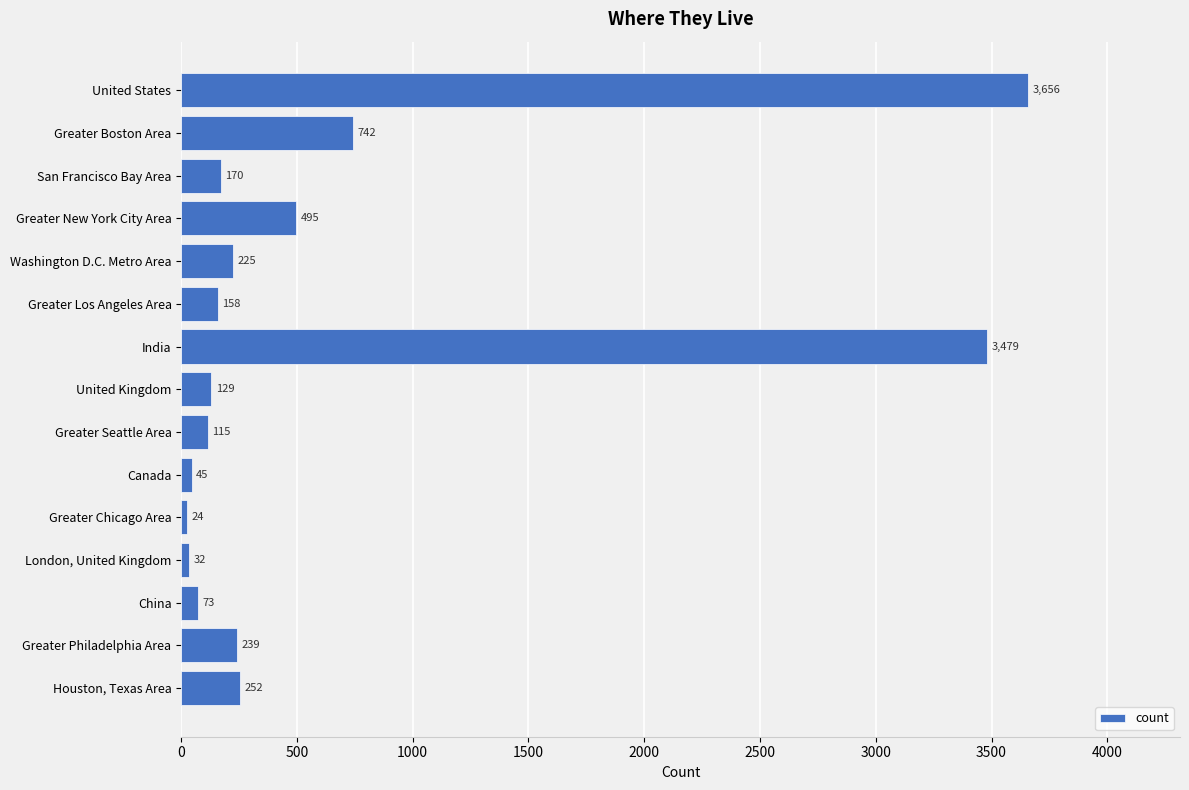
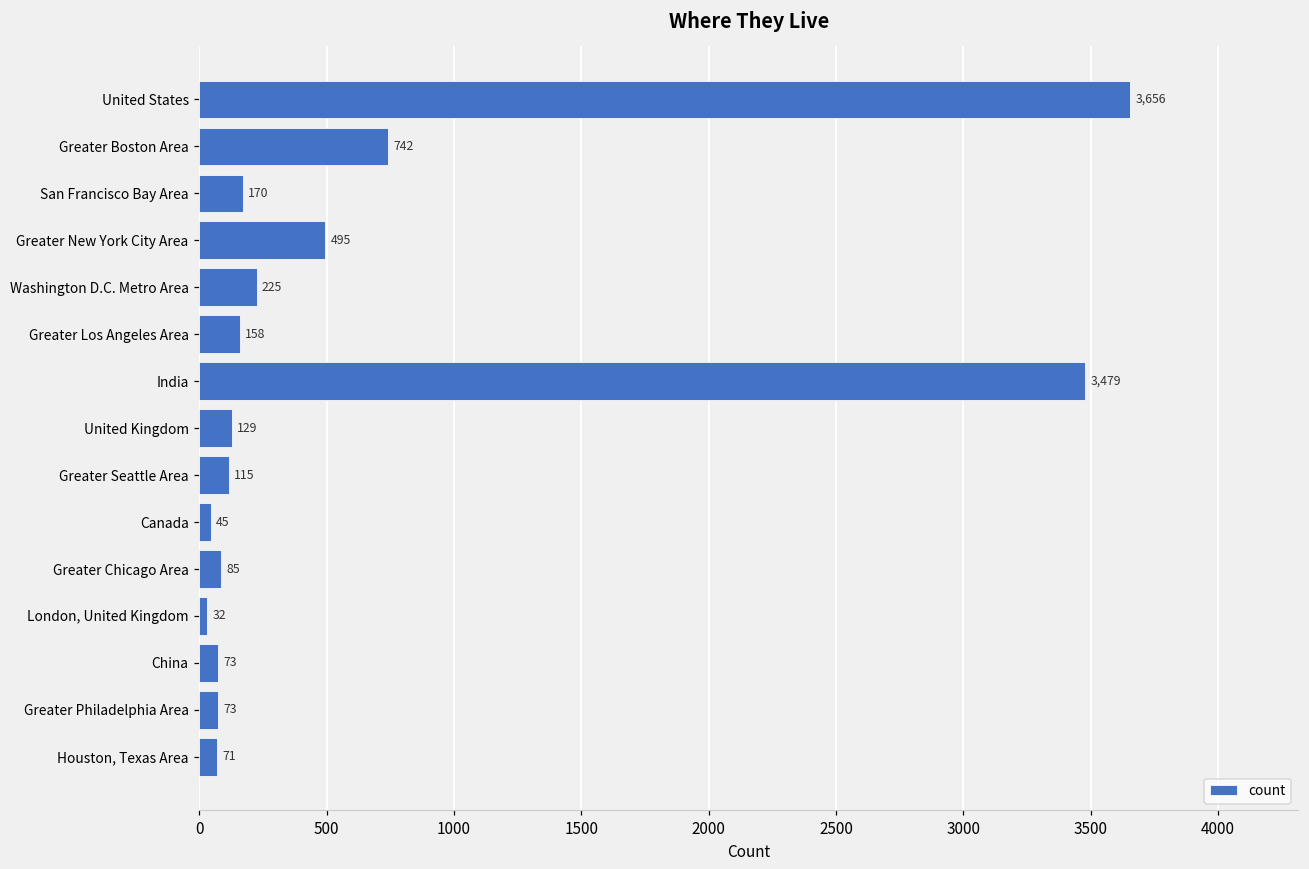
Greater Chicago Area: 24 -> 85
Greater Philadelphia Area: 239 -> 73
Houston, Texas Area: 252 -> 71
